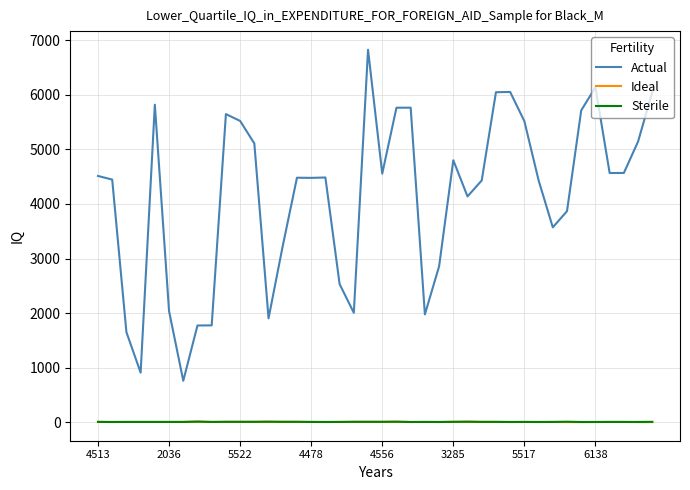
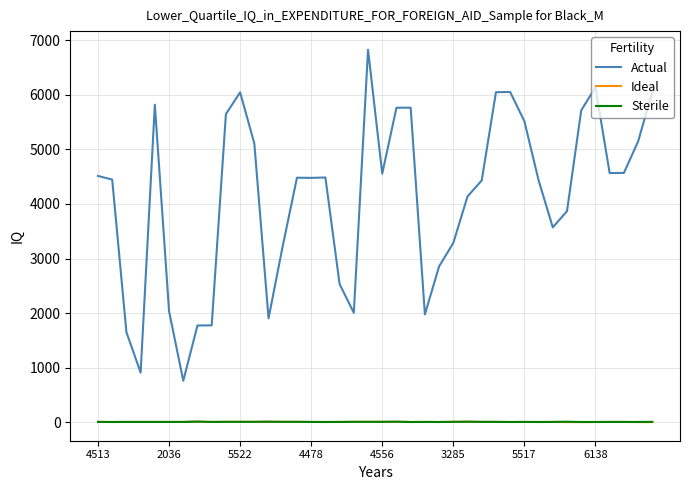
Actual, 5522: 5500 -> 6000
Actual, 3285: 4800 -> 3300
